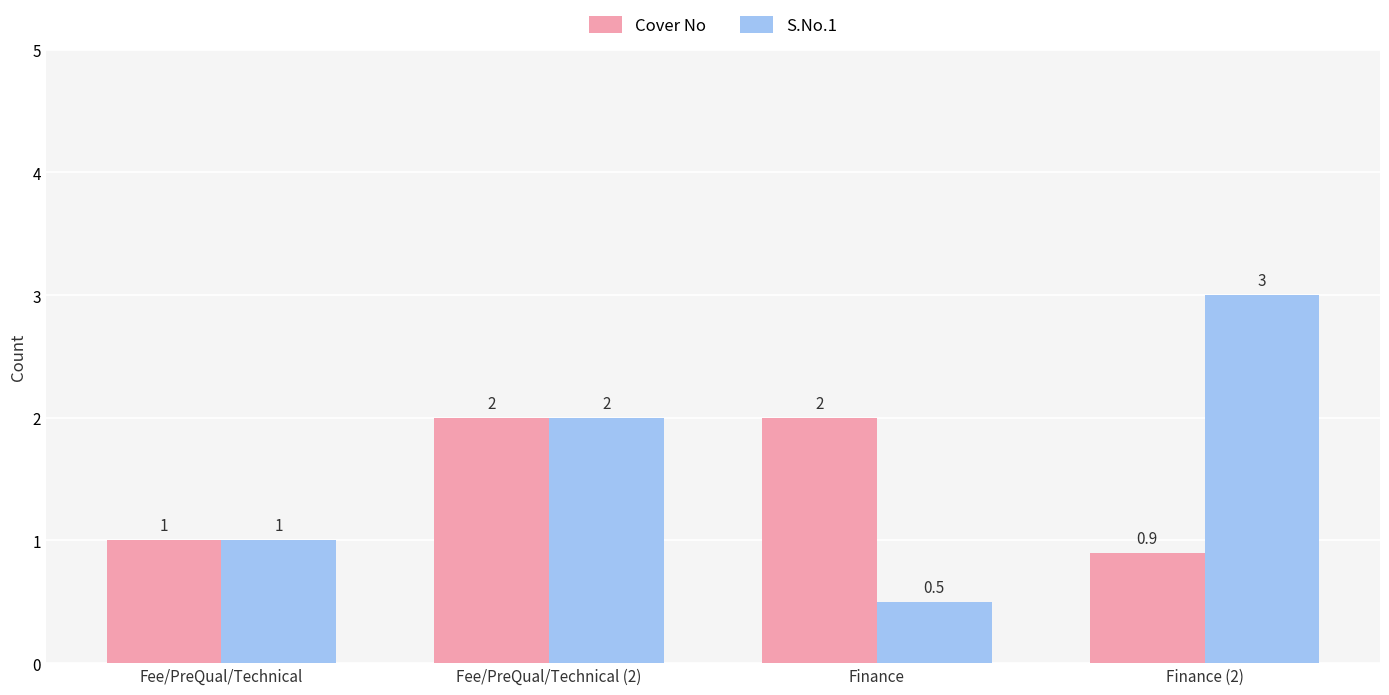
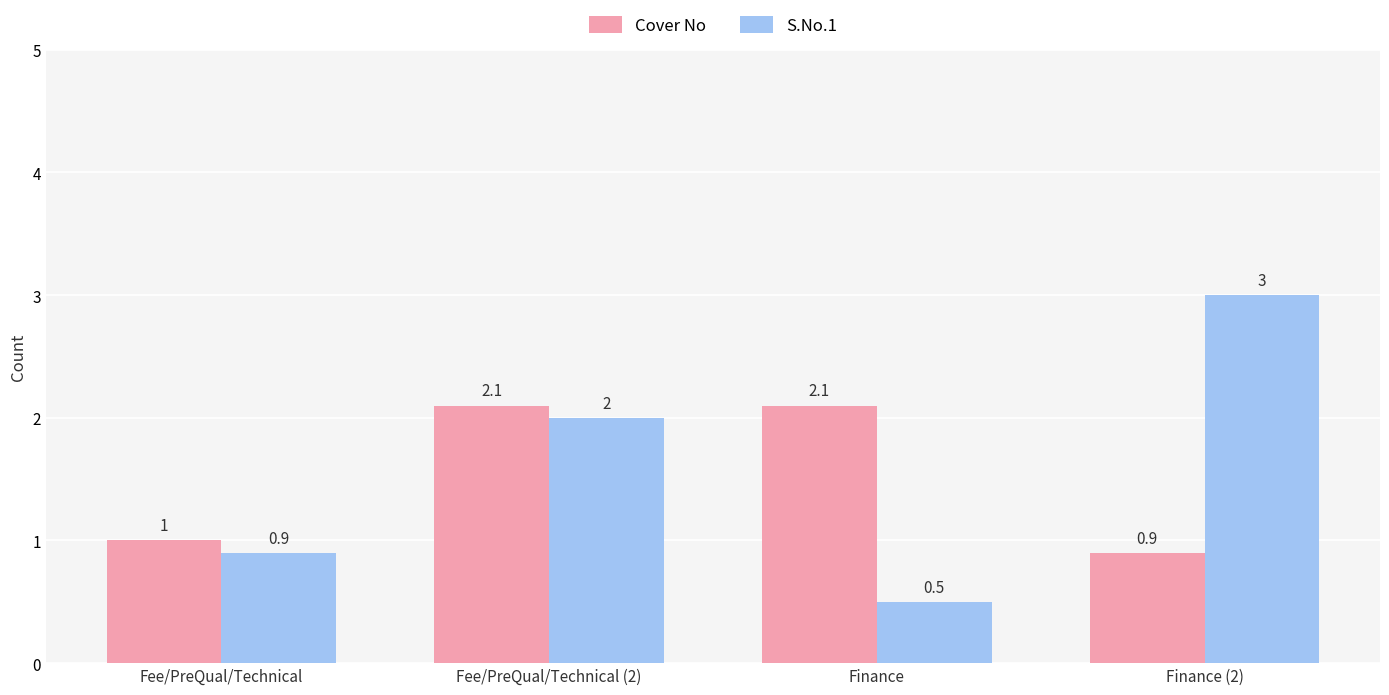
S.No.1, Fee/PreQual/Technical: 1 -> 0.9
Cover No, Fee/PreQual/Technical (2): 2 -> 2.1
Cover No, Finance: 2 -> 2.1
